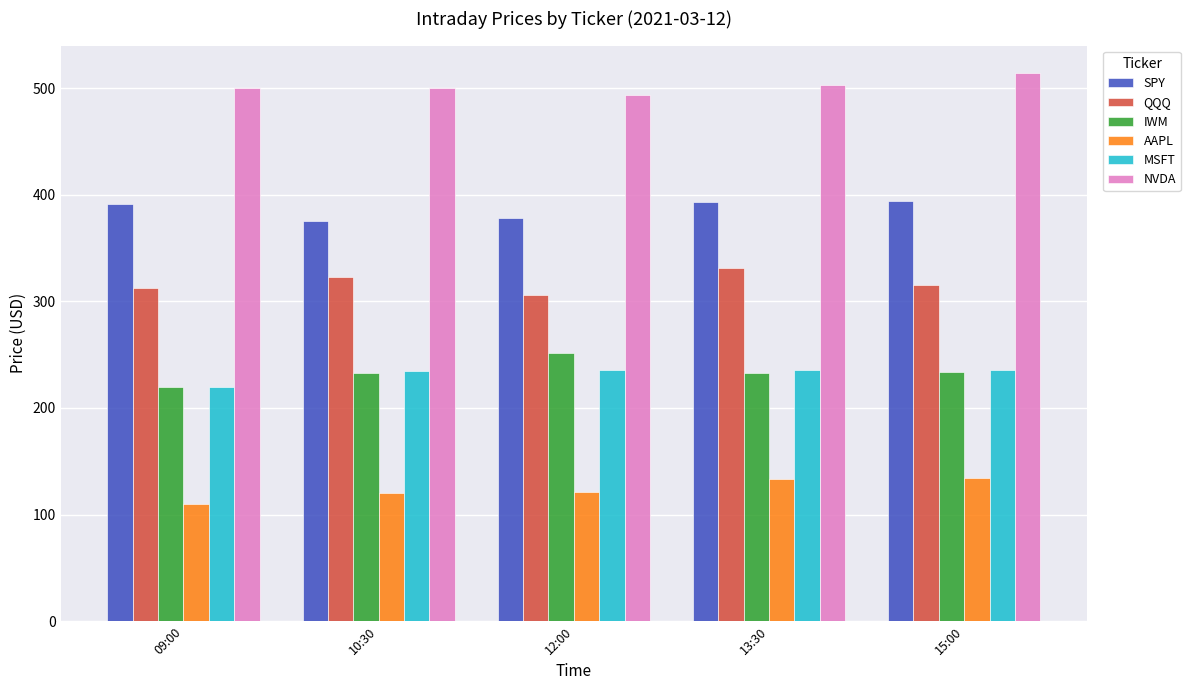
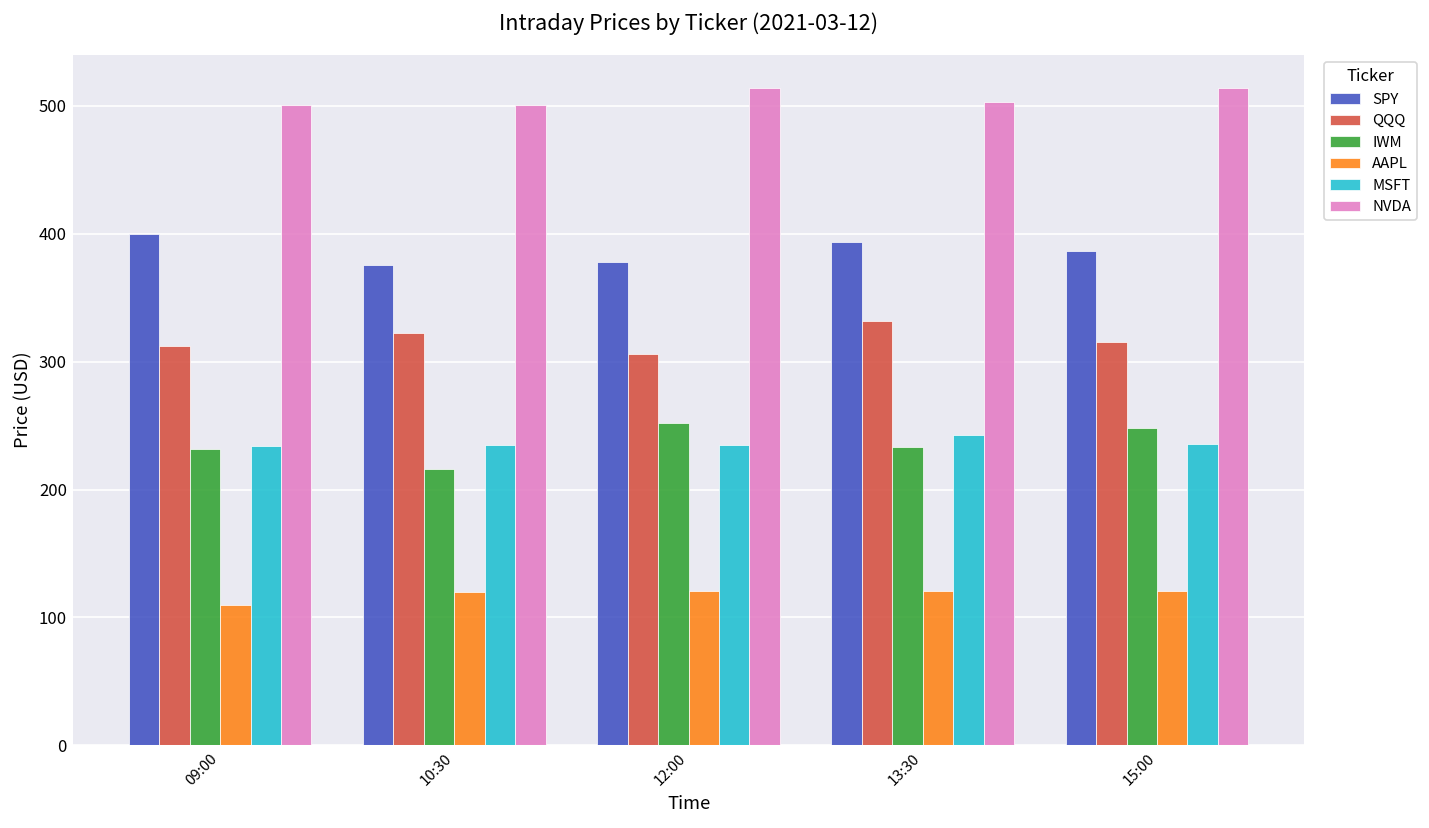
SPY, 09:00: 392 -> 400
IWM, 09:00: 219 -> 232
MSFT, 09:00: 219 -> 234
IWM, 10:30: 233 -> 216
NVDA, 12:00: 493 -> 514
AAPL, 13:30: 134 -> 121
MSFT, 13:30: 235 -> 243
SPY, 15:00: 394 -> 386
IWM, 15:00: 234 -> 248
AAPL, 15:00: 134 -> 121
